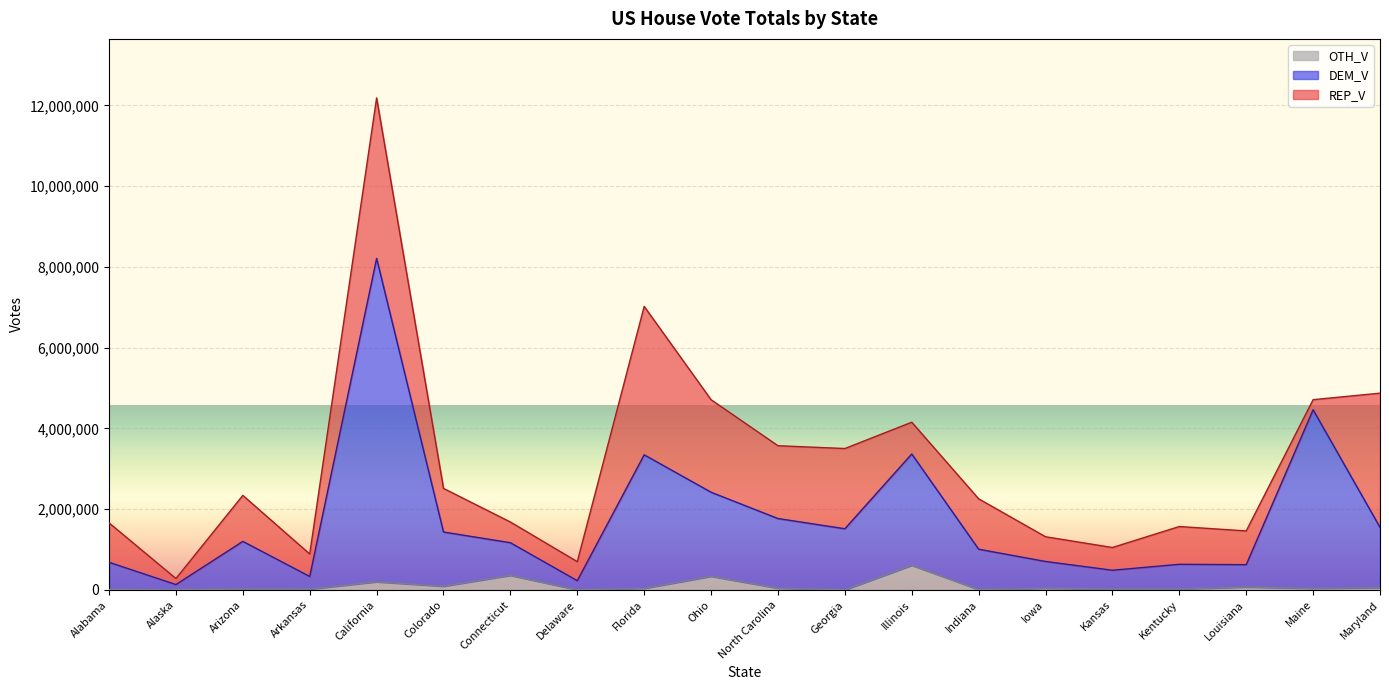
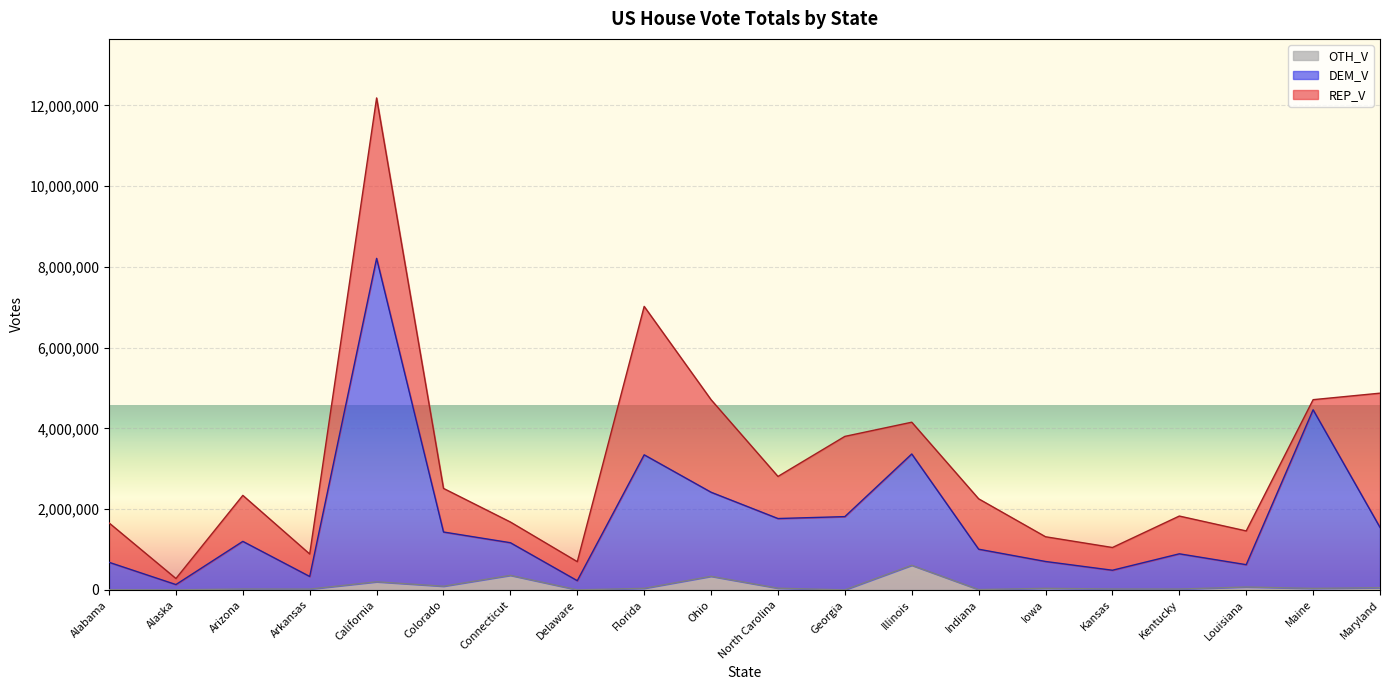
REP_V, North Carolina: 1,800,000 -> 1,000,000
DEM_V, Georgia: 1,500,000 -> 1,800,000
DEM_V, Kentucky: 600,000 -> 900,000
